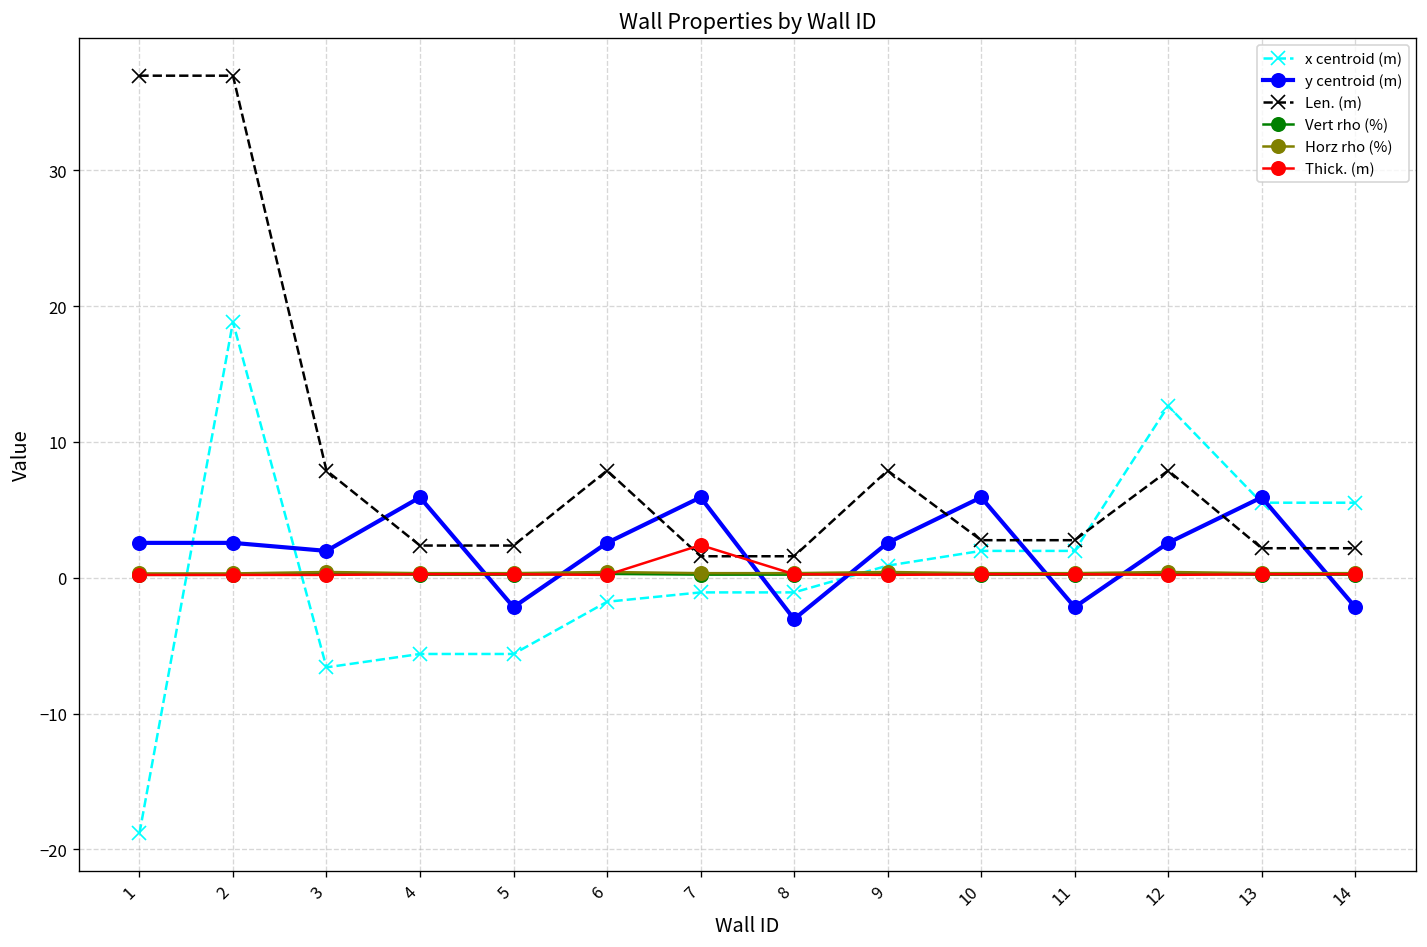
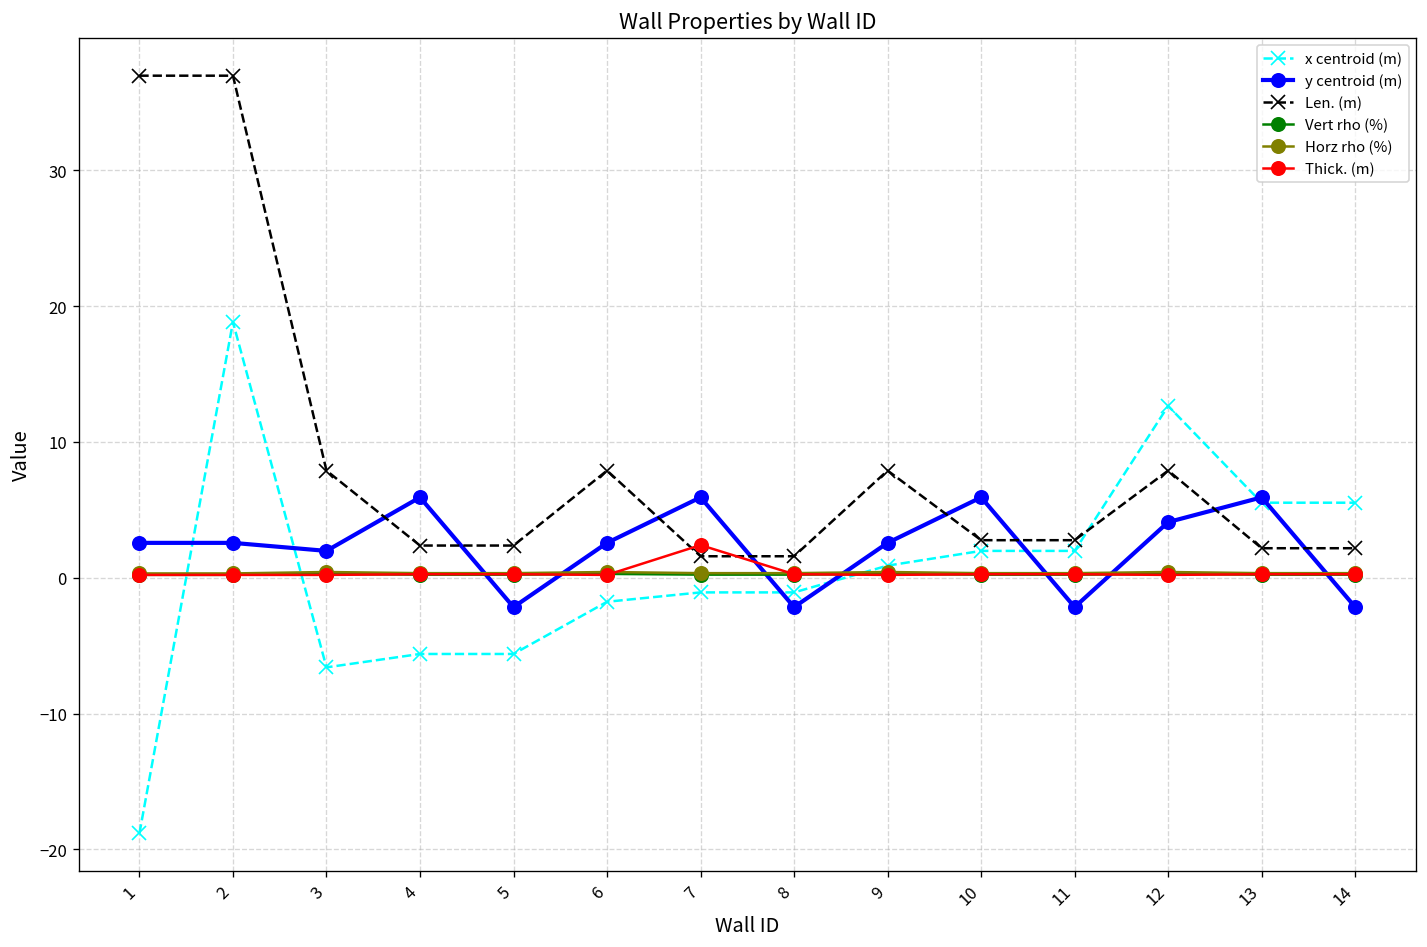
y centroid (m), 8: -3.1 -> -2.2
y centroid (m), 12: 2.6 -> 4.1
